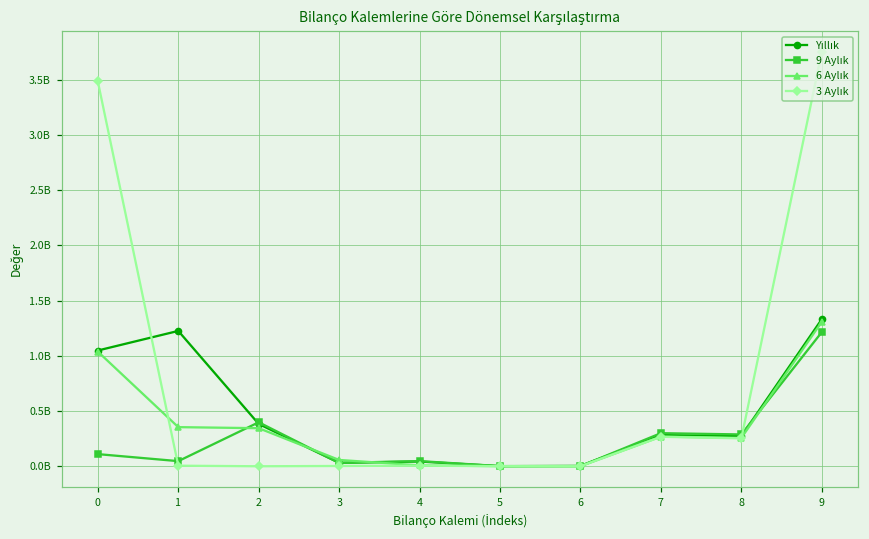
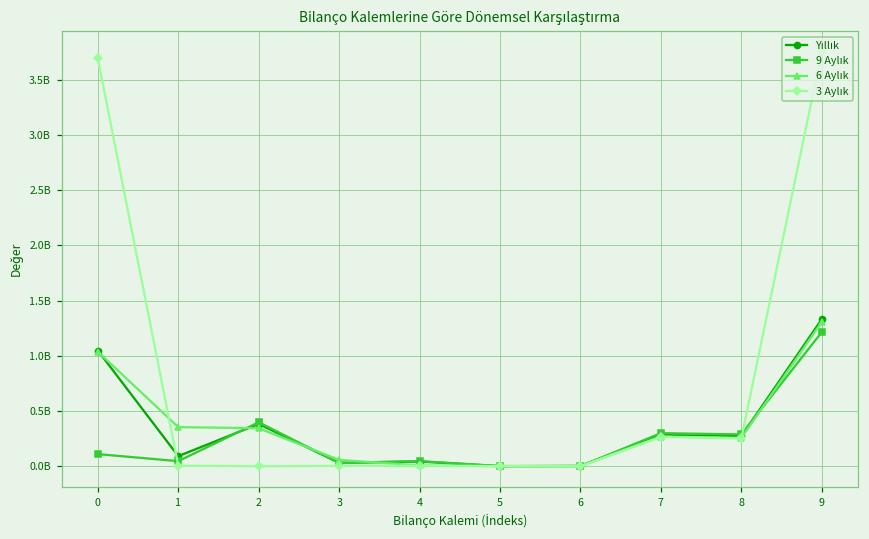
3 Aylık, 0: 3490000000 -> 3690000000
Yıllık, 1: 1230000000 -> 90000000
